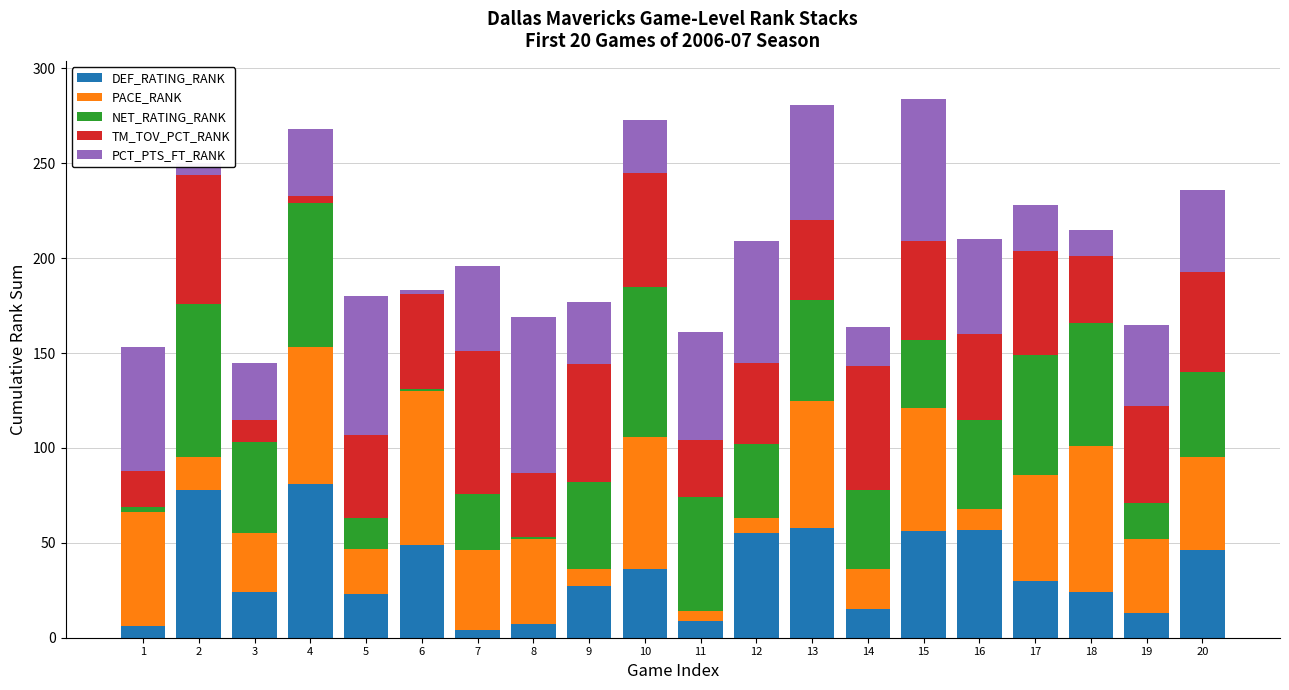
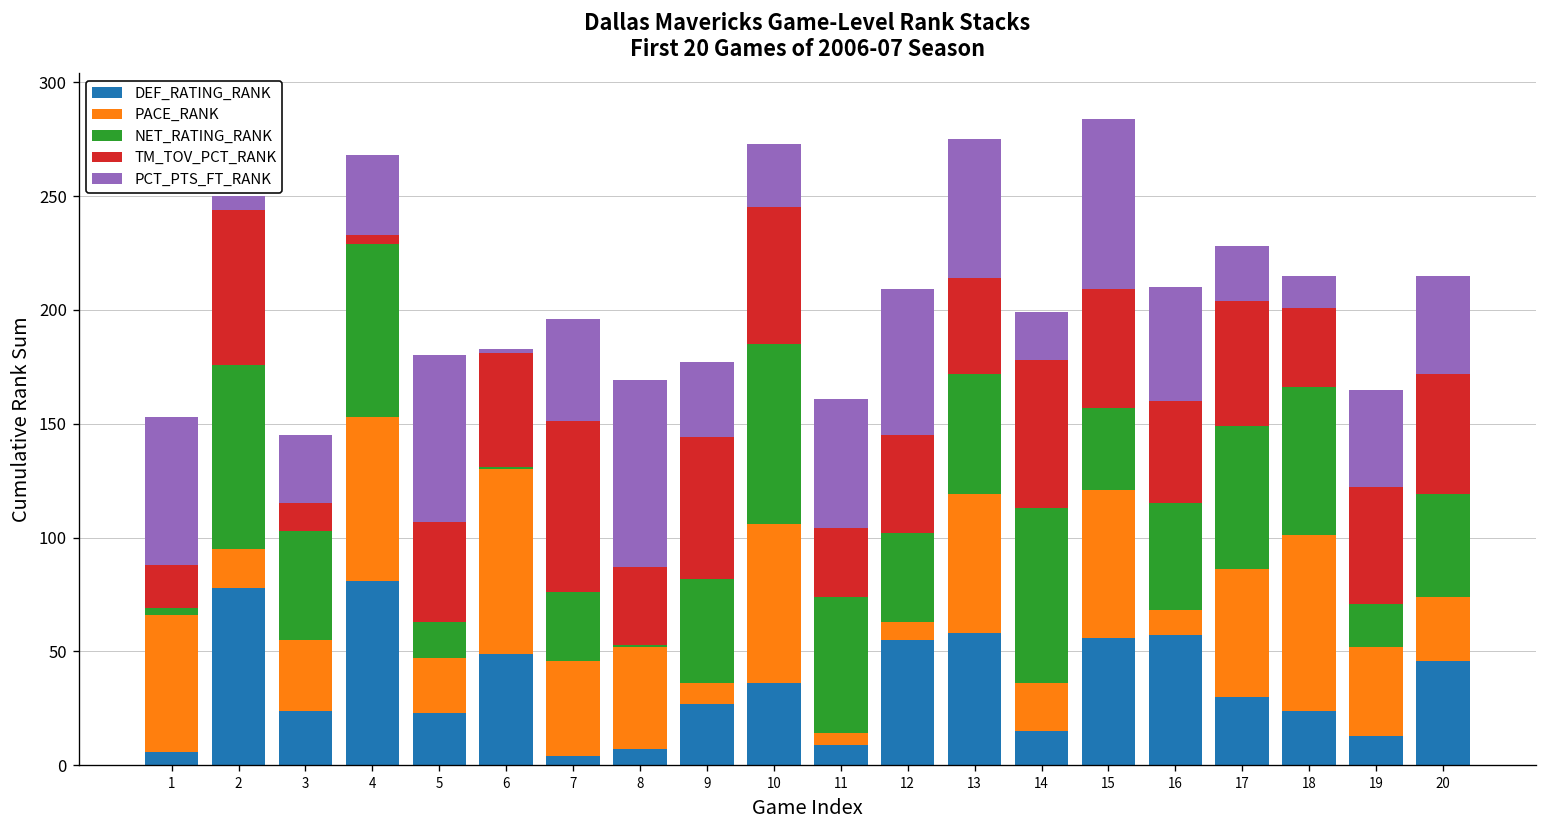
PACE_RANK, 13: 67 -> 61
NET_RATING_RANK, 14: 42 -> 77
PACE_RANK, 20: 49 -> 28
